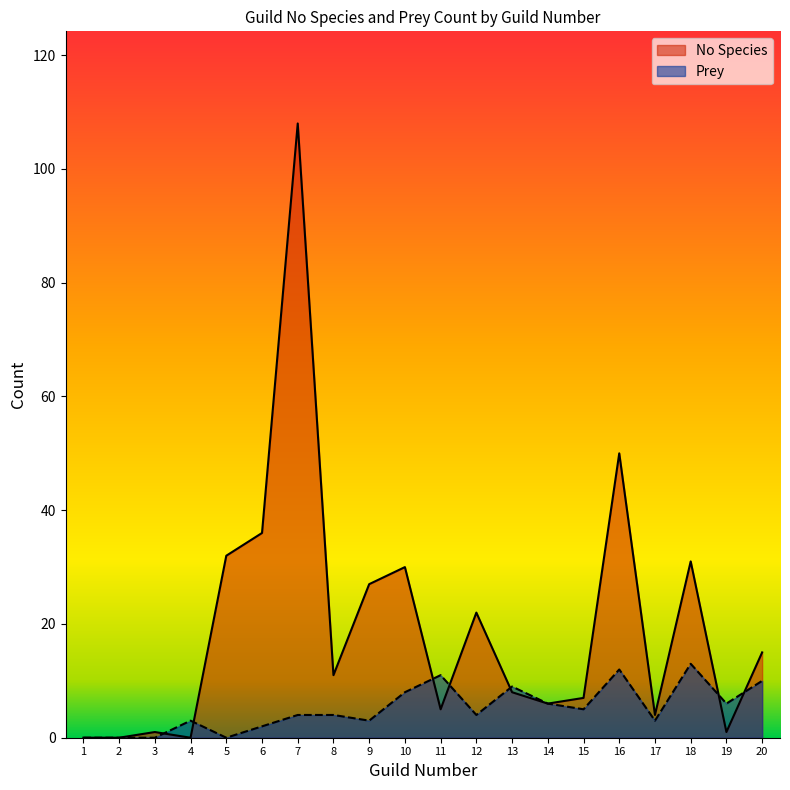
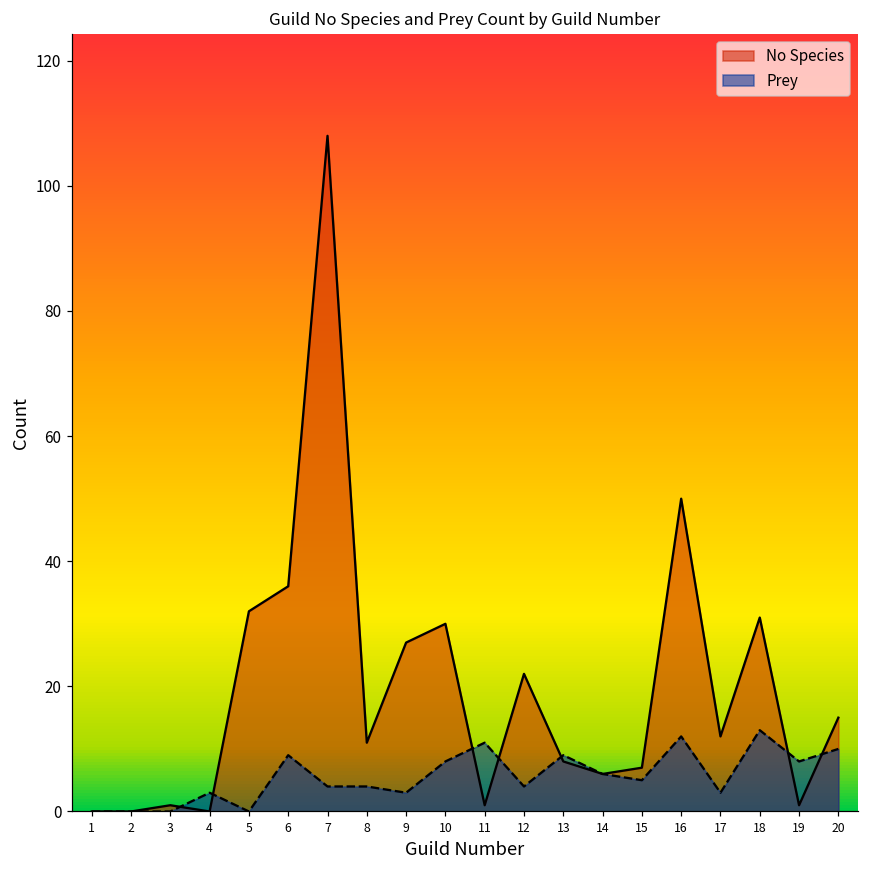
Prey, 6: 2 -> 9
No Species, 11: 5 -> 1
No Species, 17: 4 -> 12
Prey, 19: 6 -> 8
